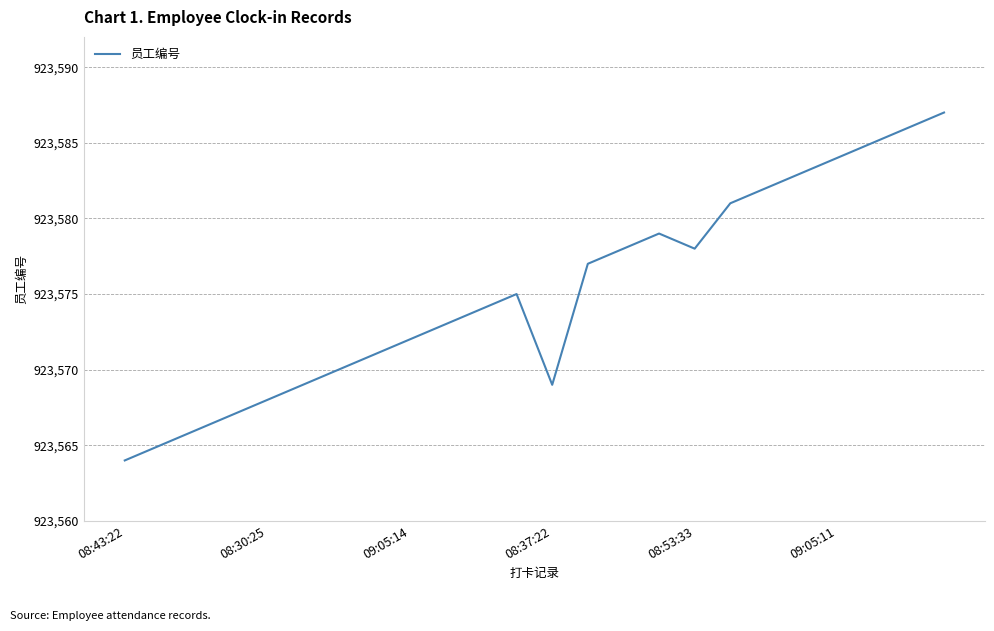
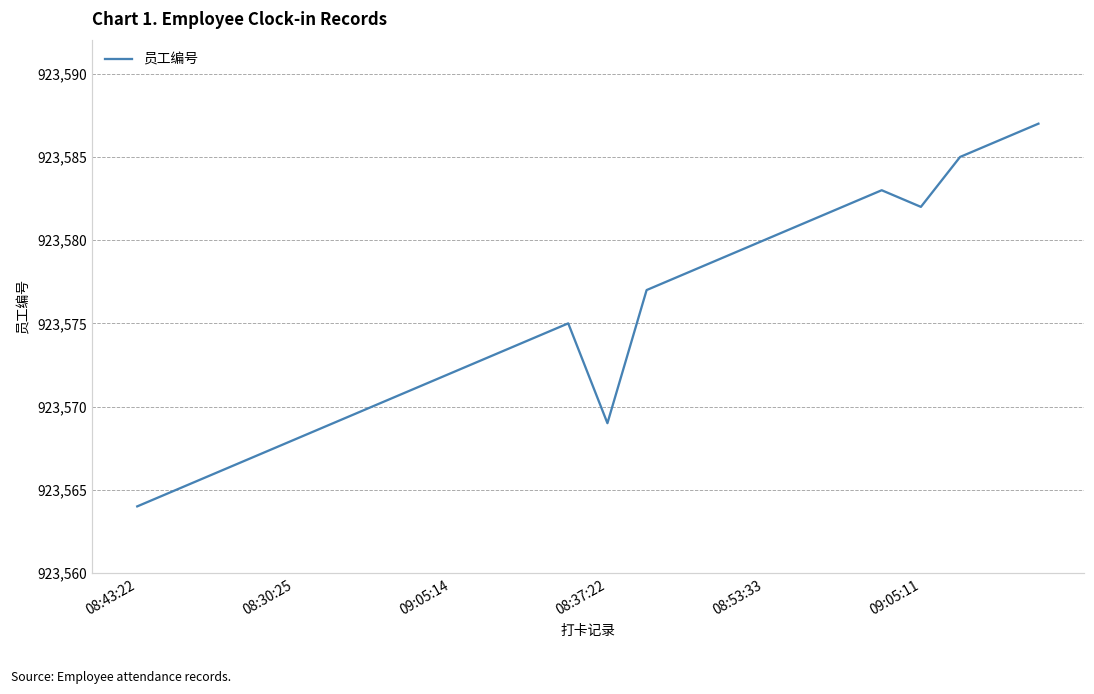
08:53:33: 923,578 -> 923,580
09:05:11: 923,584 -> 923,582
